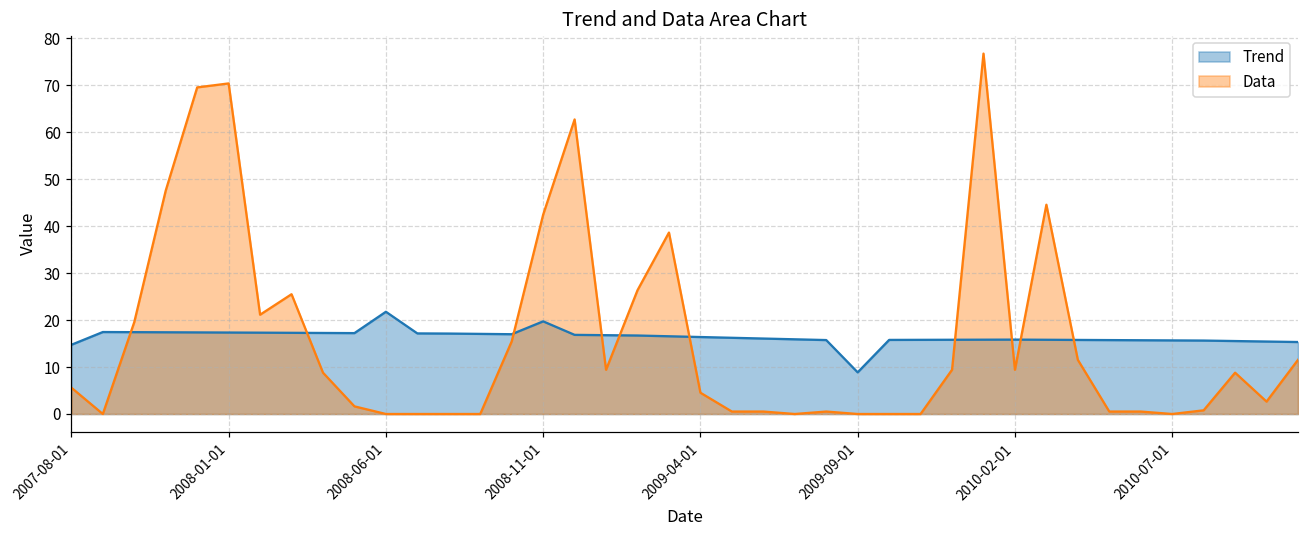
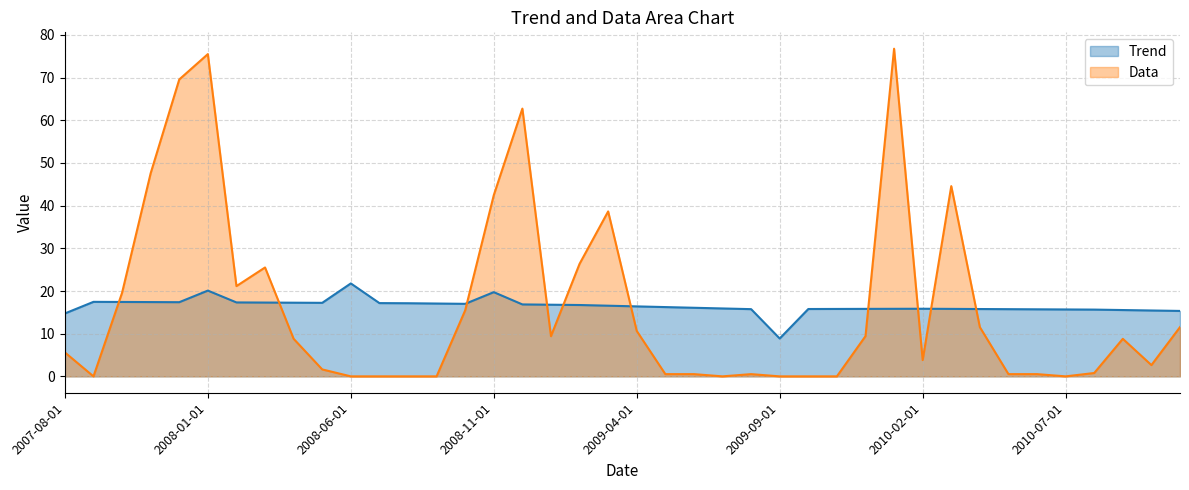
Trend, 2008-01-01: 17 -> 20
Data, 2008-01-01: 70 -> 76
Data, 2009-04-01: 5 -> 11
Data, 2010-02-01: 9 -> 4
